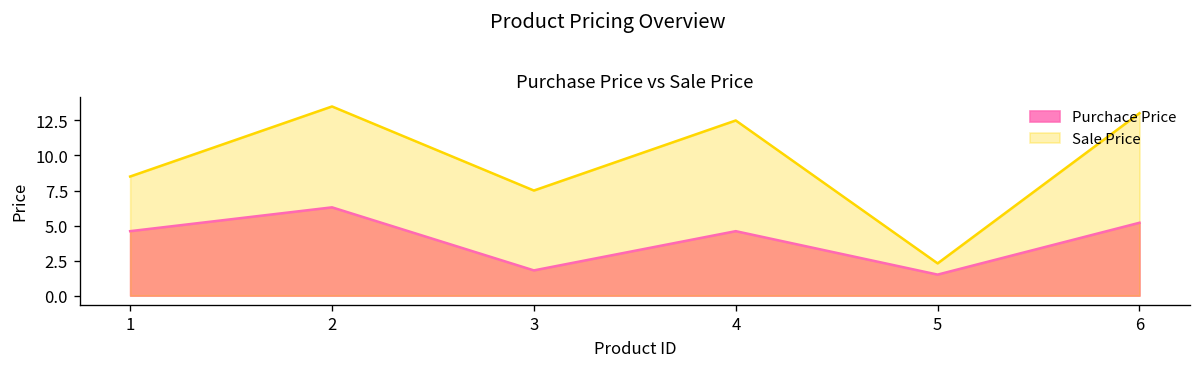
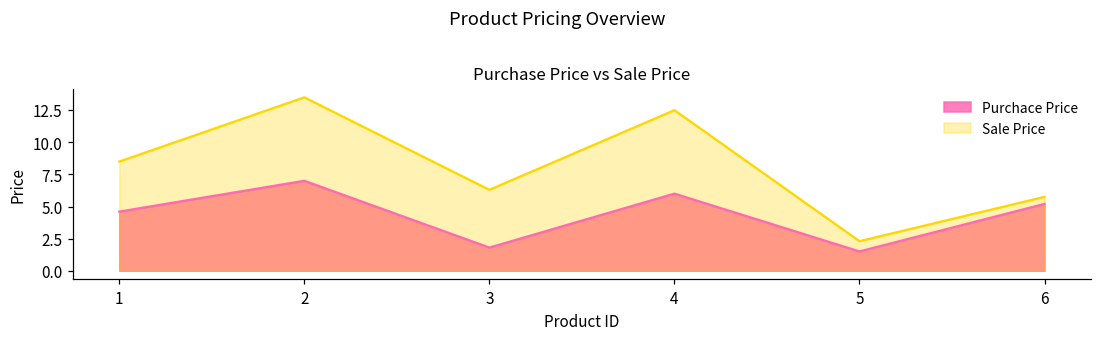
Purchace Price, 2: 6.3 -> 7.0
Sale Price, 3: 7.5 -> 6.3
Purchace Price, 4: 4.6 -> 6.0
Sale Price, 6: 13.0 -> 5.8
